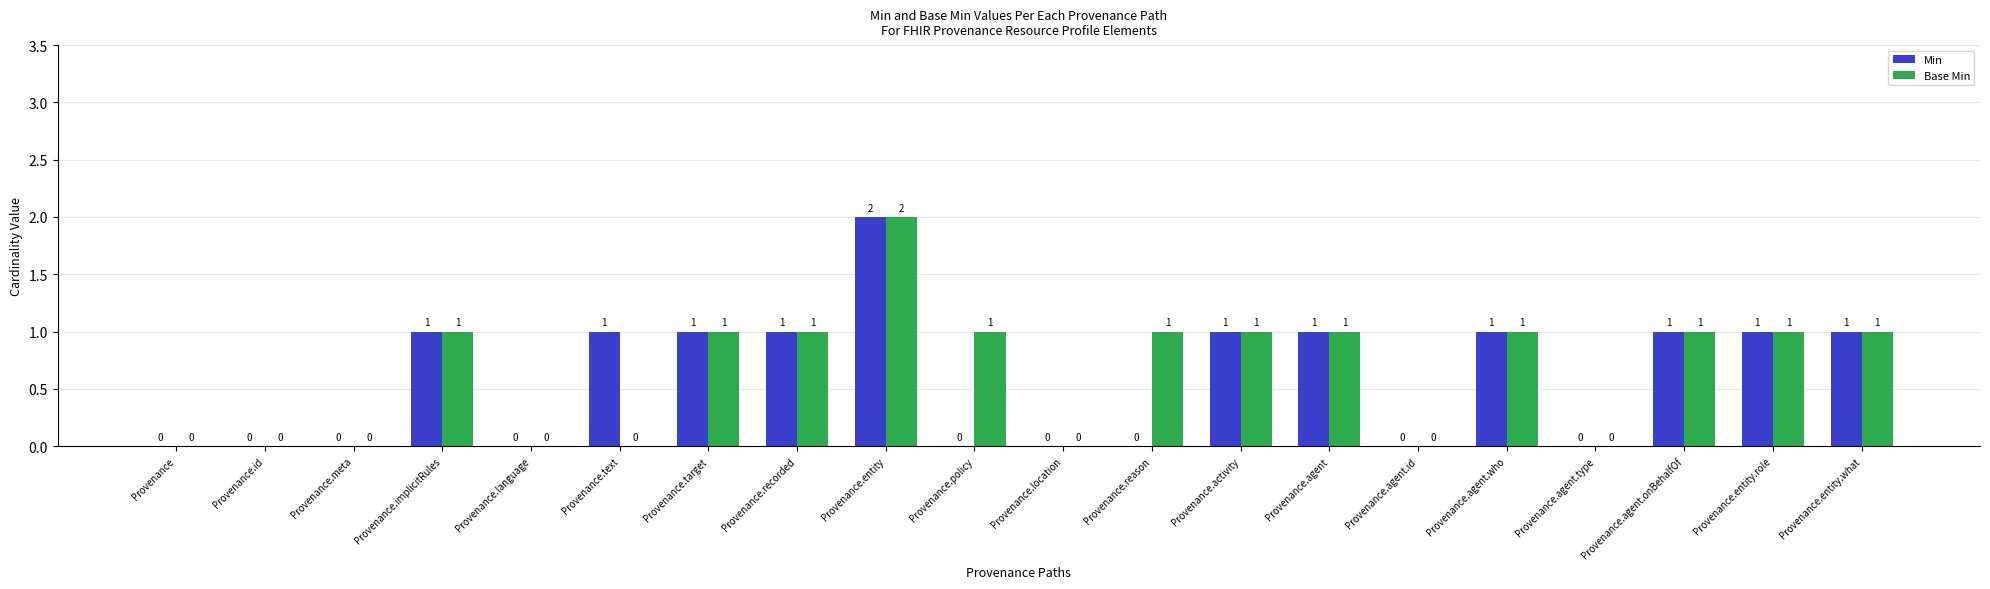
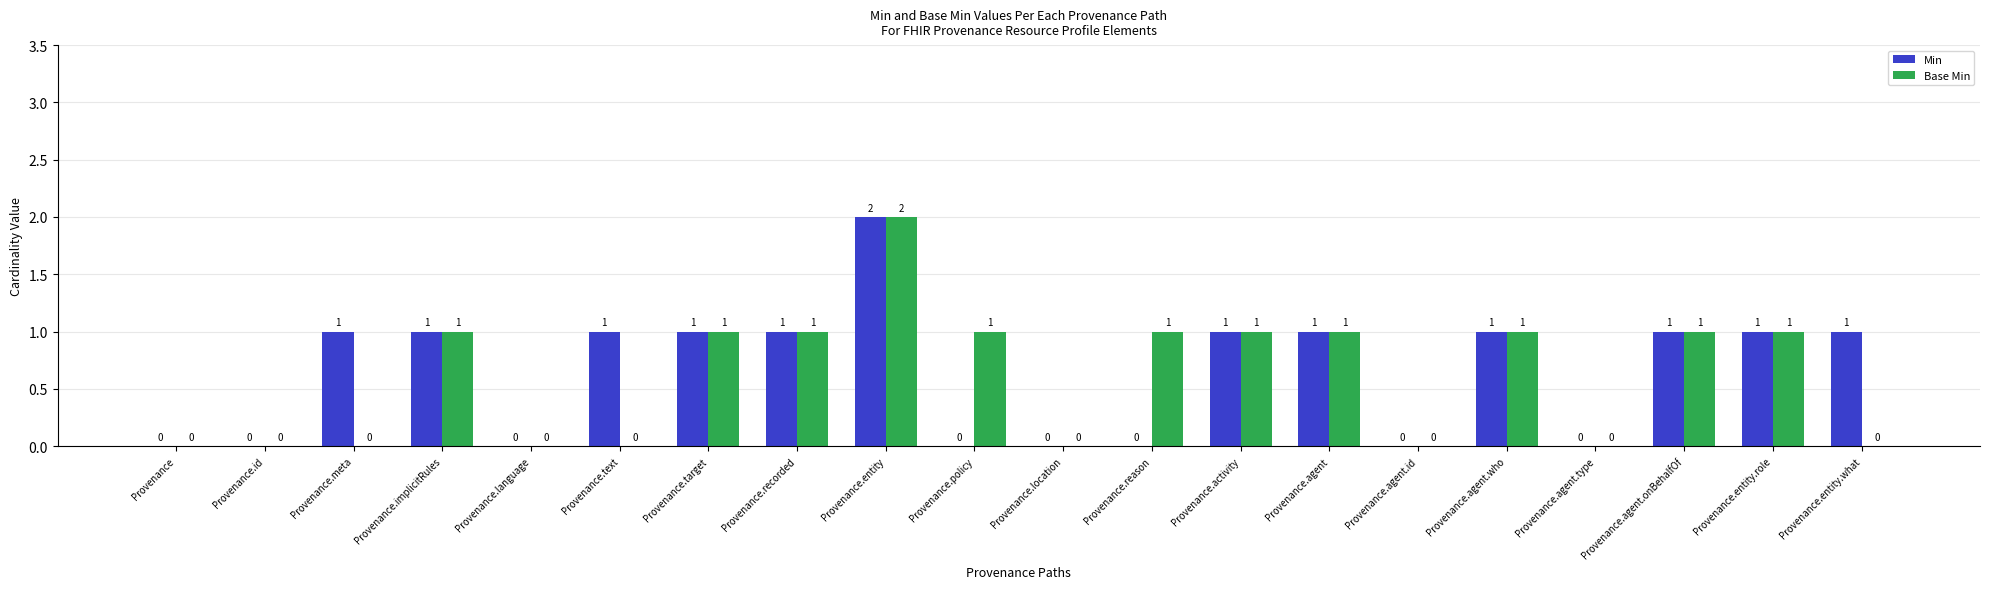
Min, Provenance.meta: 0 -> 1
Base Min, Provenance.entity.what: 1 -> 0
